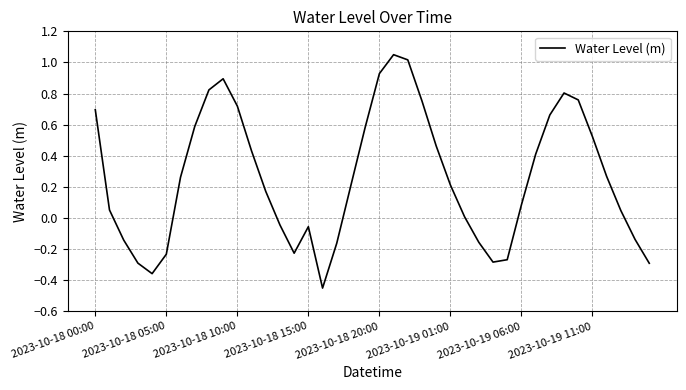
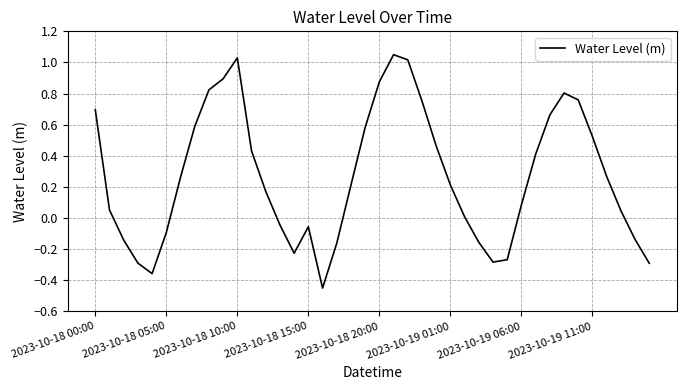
2023-10-18 05:00: -0.23 -> -0.09
2023-10-18 10:00: 0.72 -> 1.03
2023-10-18 20:00: 0.93 -> 0.88
